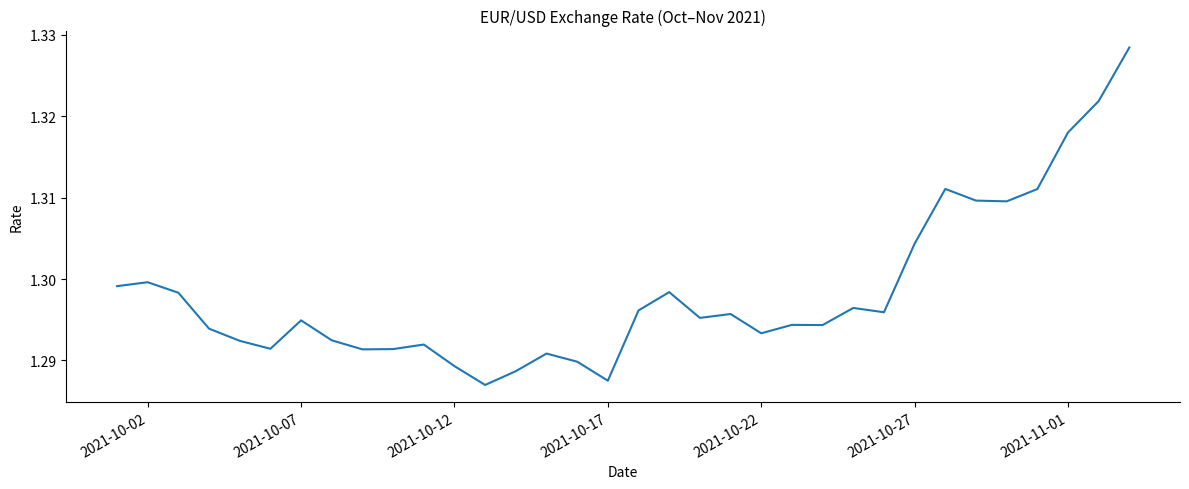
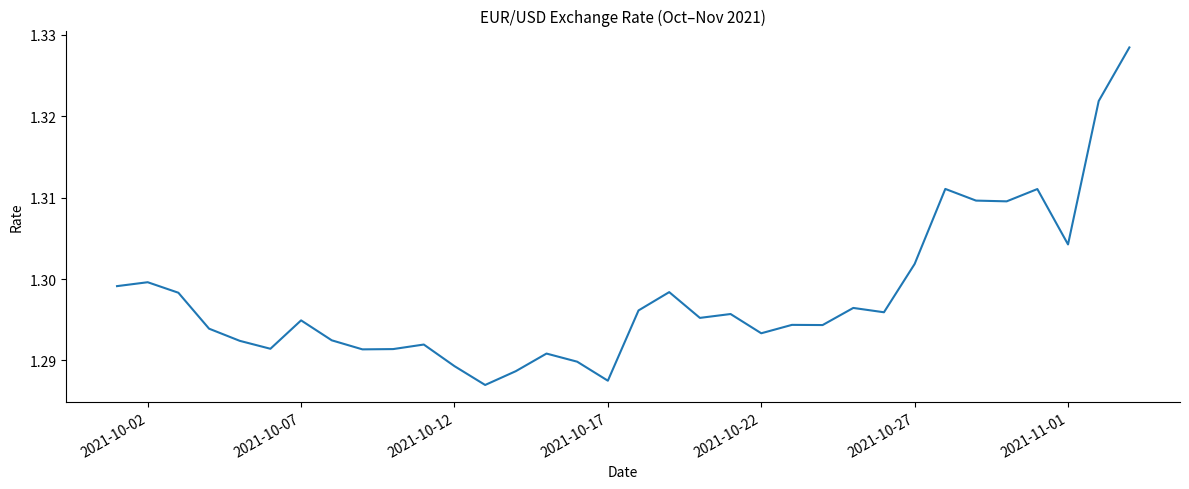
2021-10-27: 1.304 -> 1.302
2021-11-01: 1.318 -> 1.304
